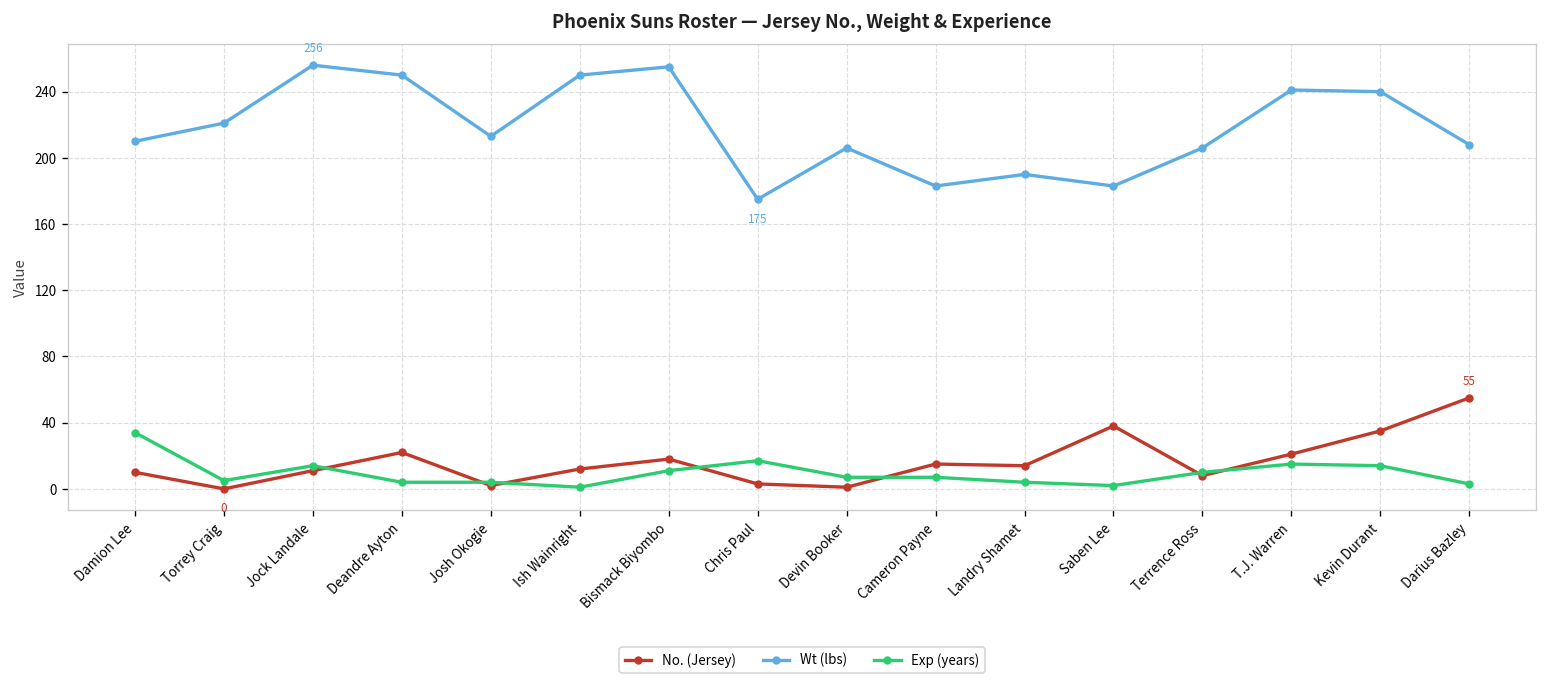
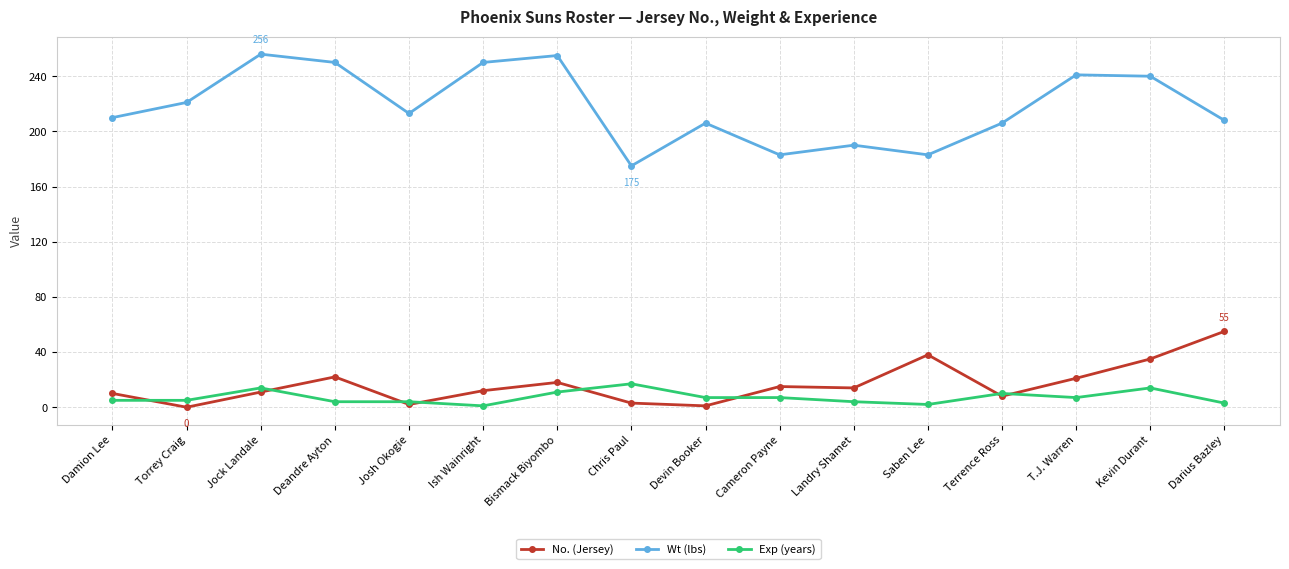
Exp (years), Damion Lee: 34 -> 5
Exp (years), T.J. Warren: 15 -> 7
